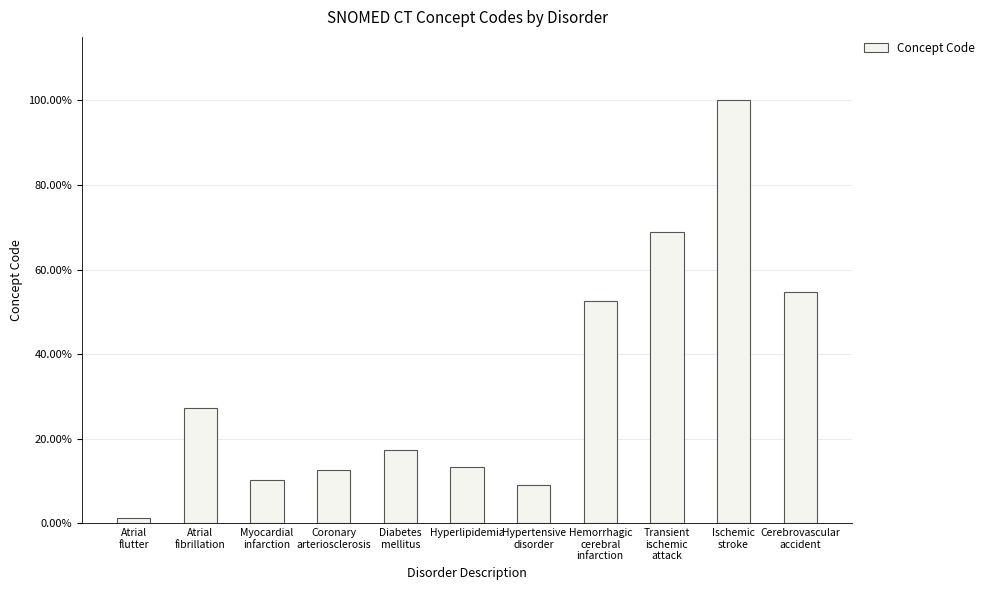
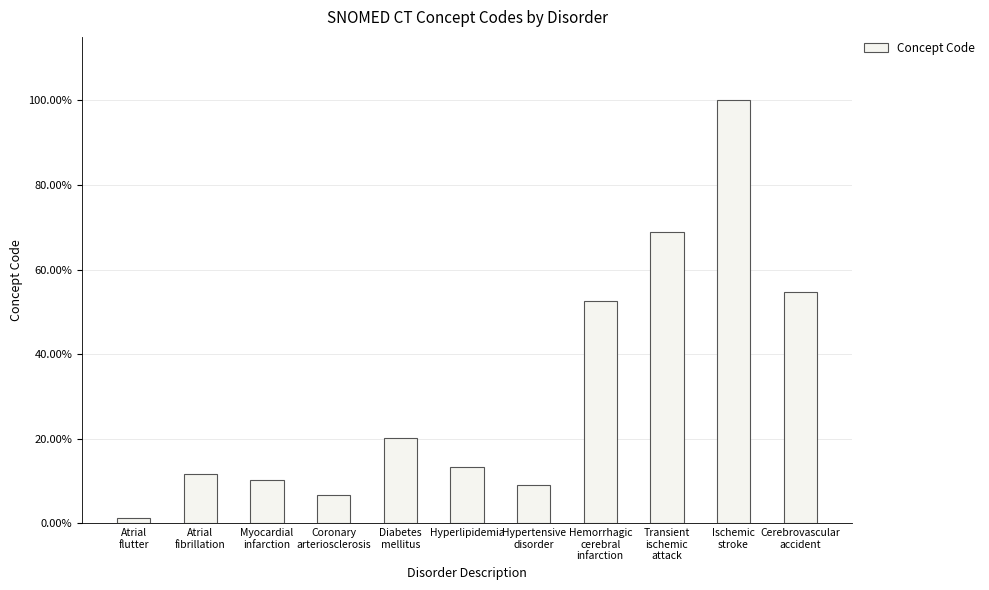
Atrial fibrillation: 27% -> 12%
Coronary arteriosclerosis: 13% -> 7%
Diabetes mellitus: 17% -> 20%
